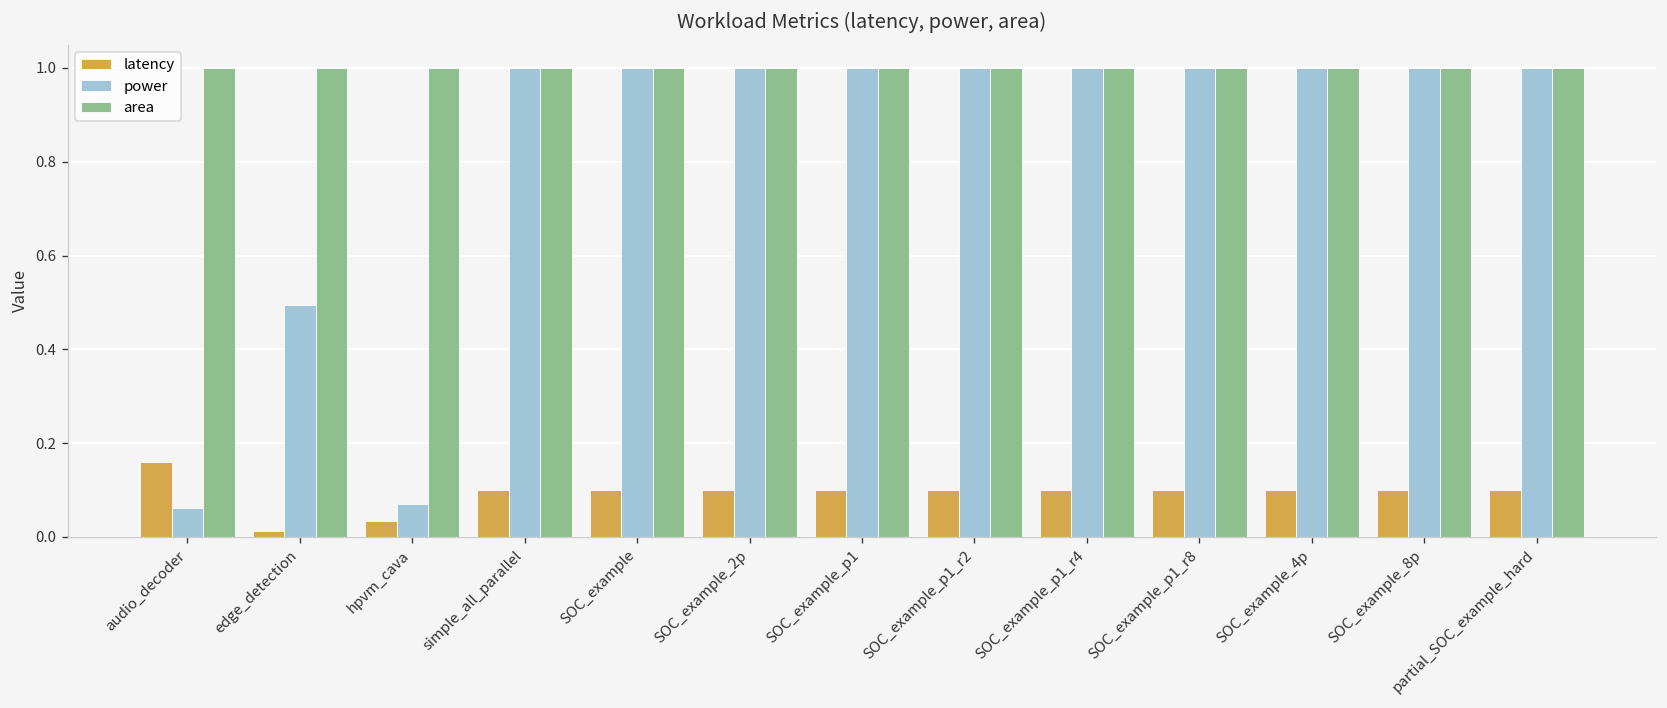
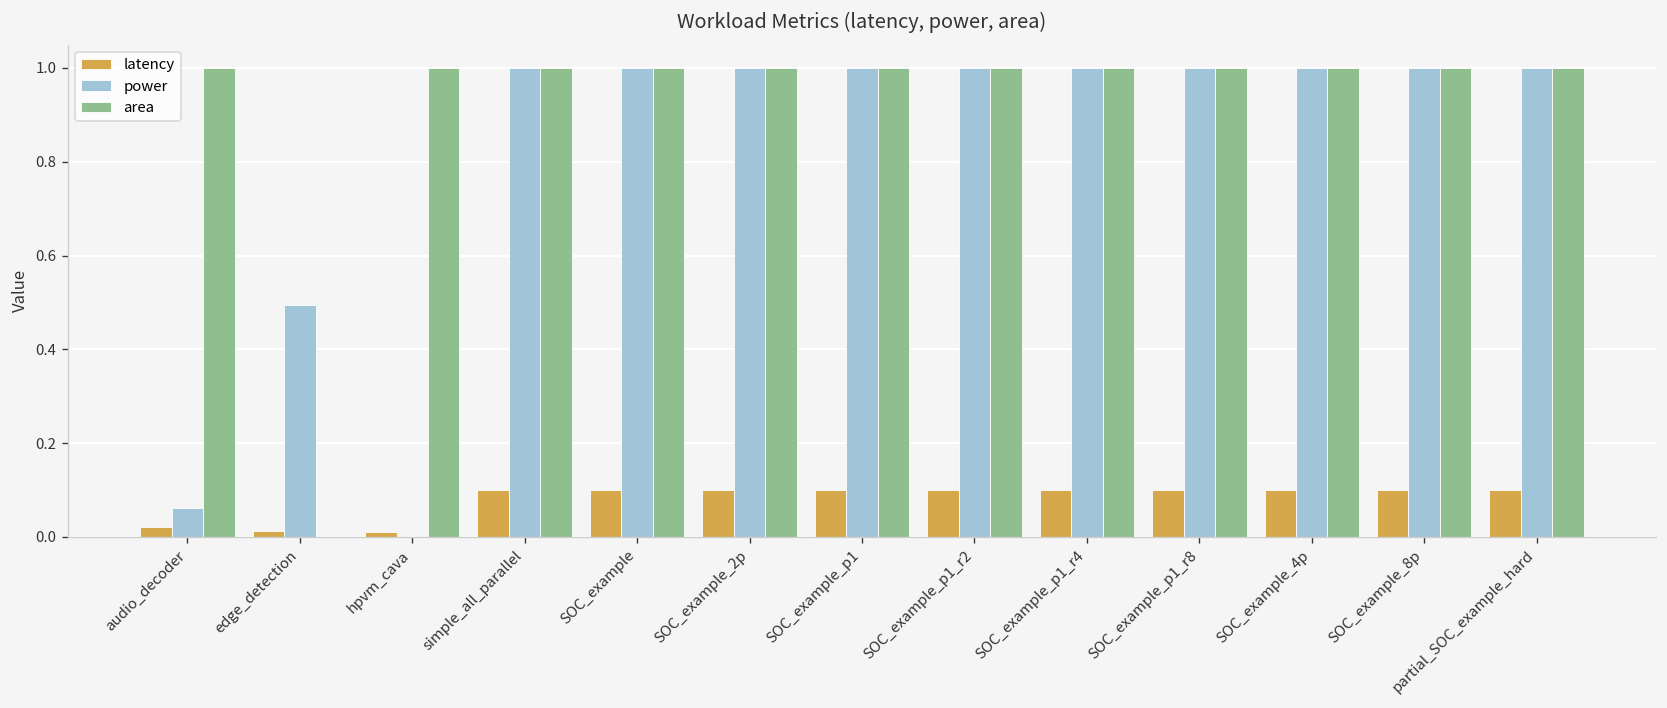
latency, audio_decoder: 0.16 -> 0.02
area, edge_detection: 1 -> 0
latency, hpvm_cava: 0.03 -> 0.01
power, hpvm_cava: 0.07 -> 0.00
